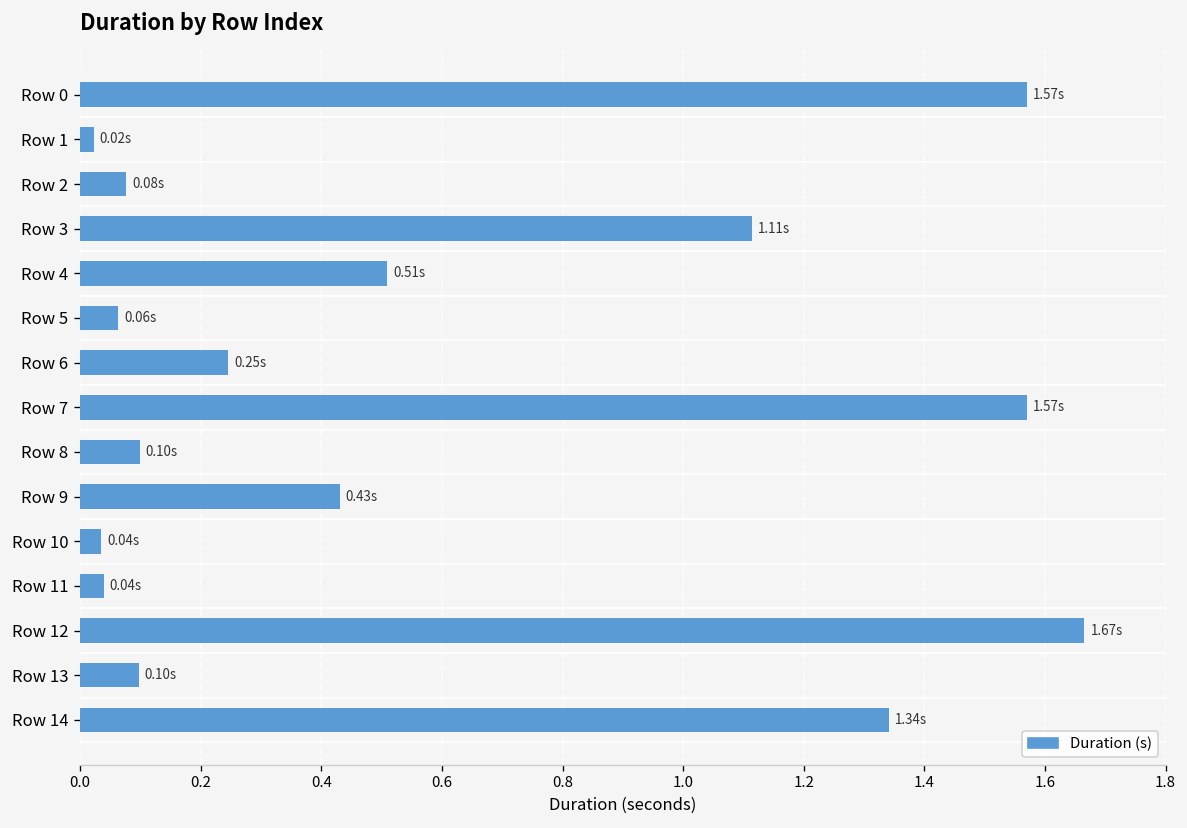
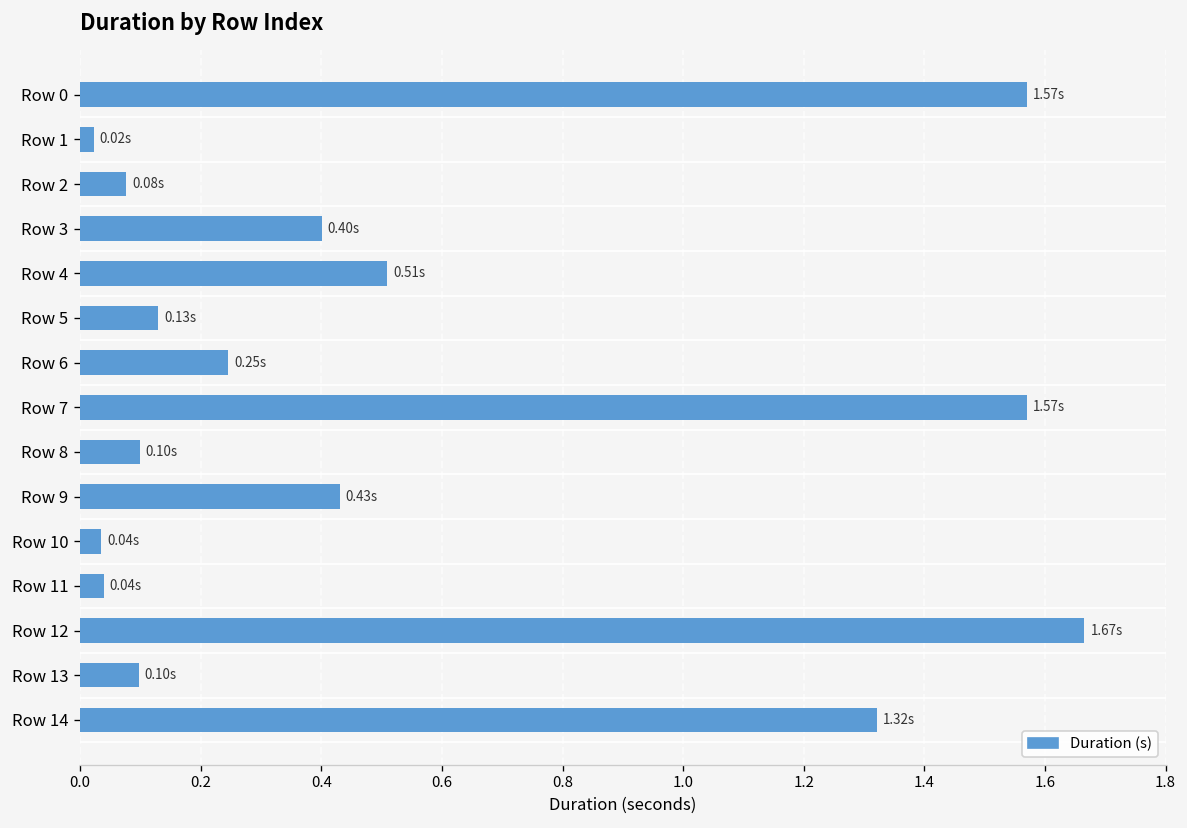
Row 3: 1.11s -> 0.40s
Row 5: 0.06s -> 0.13s
Row 14: 1.34s -> 1.32s
